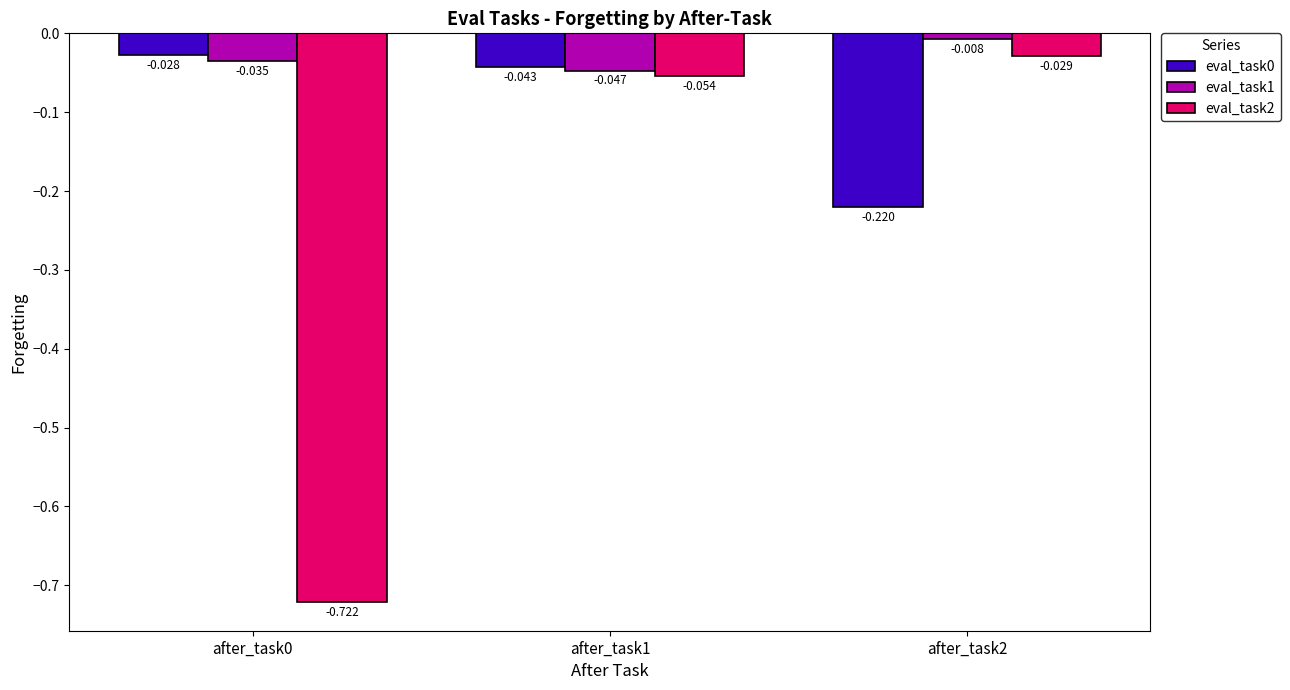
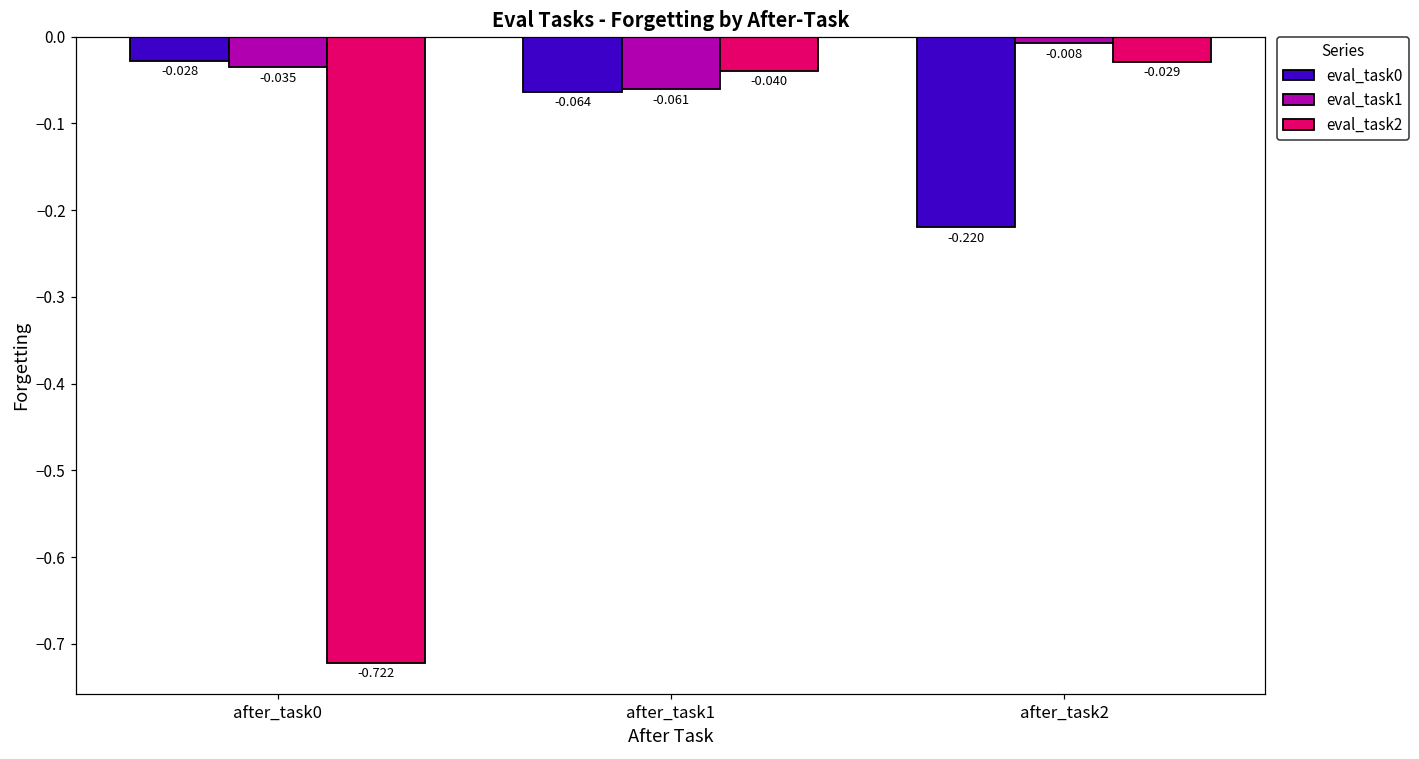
eval_task0, after_task1: -0.043 -> -0.064
eval_task1, after_task1: -0.047 -> -0.061
eval_task2, after_task1: -0.054 -> -0.040
